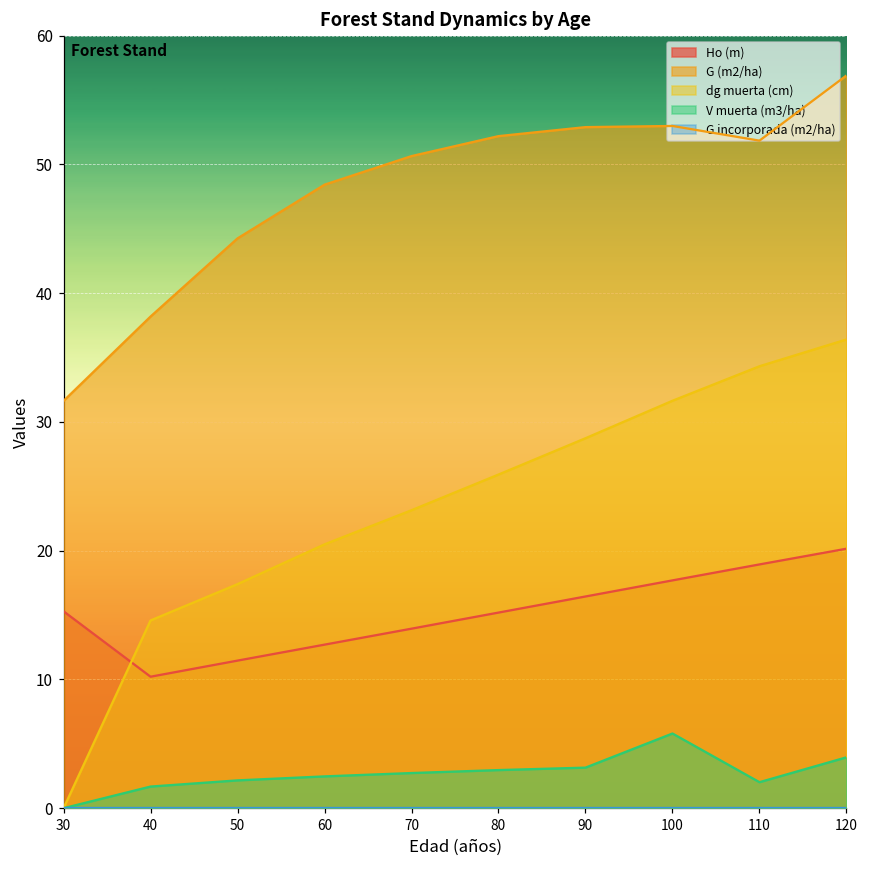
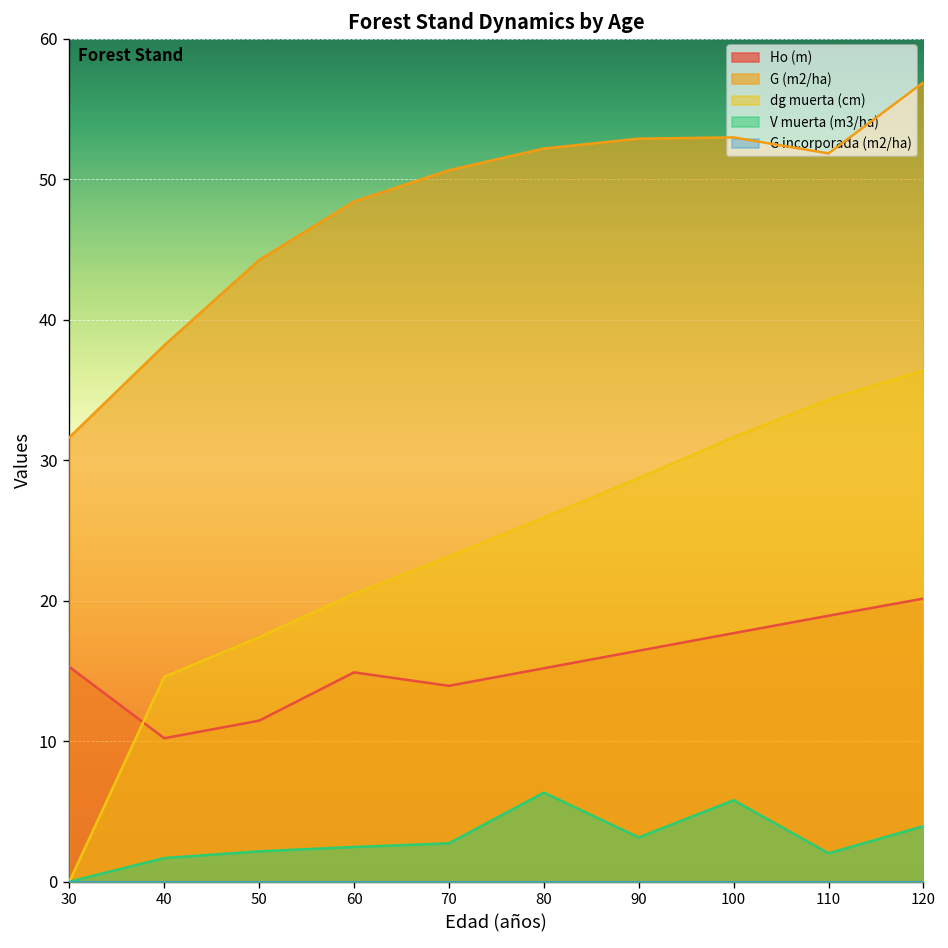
Ho (m), 60: 12.7 -> 14.9
V muerta (m3/ha), 80: 3.0 -> 6.3
